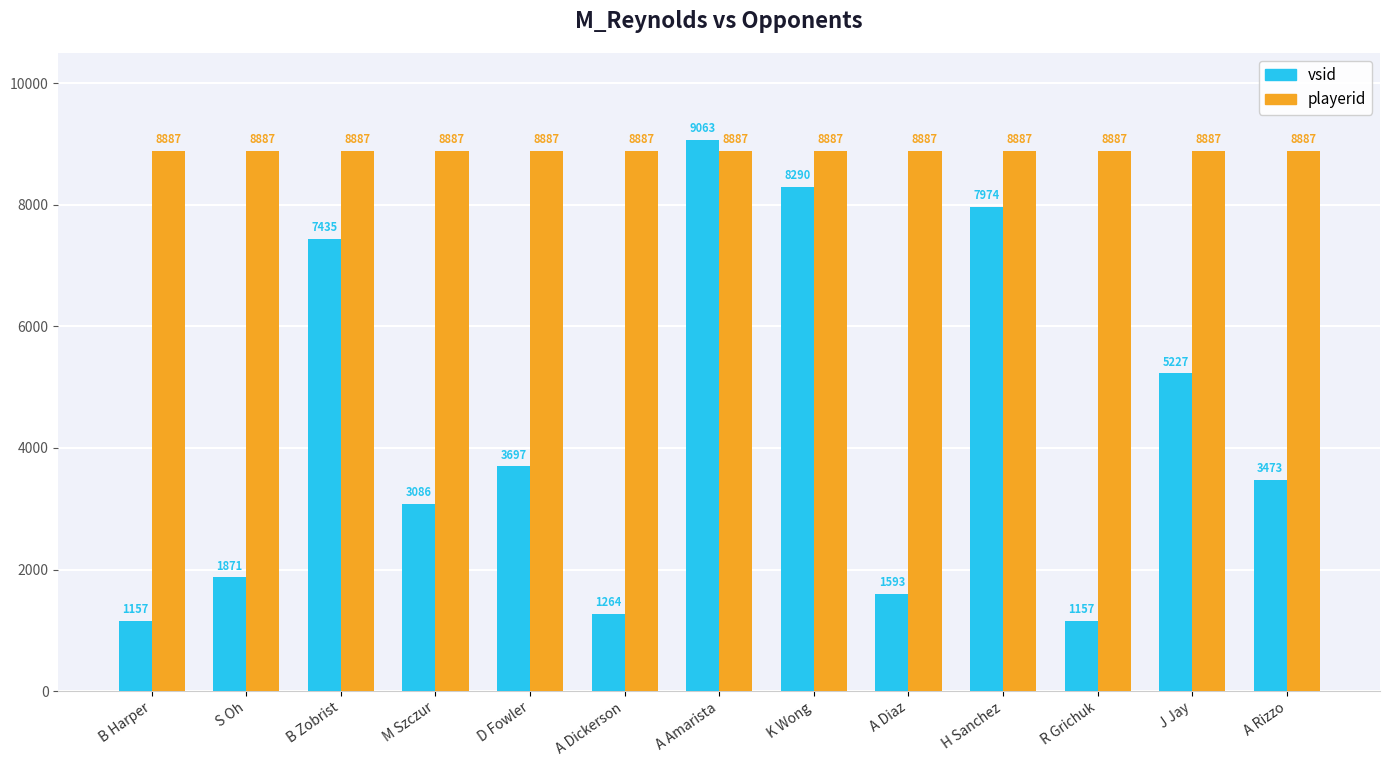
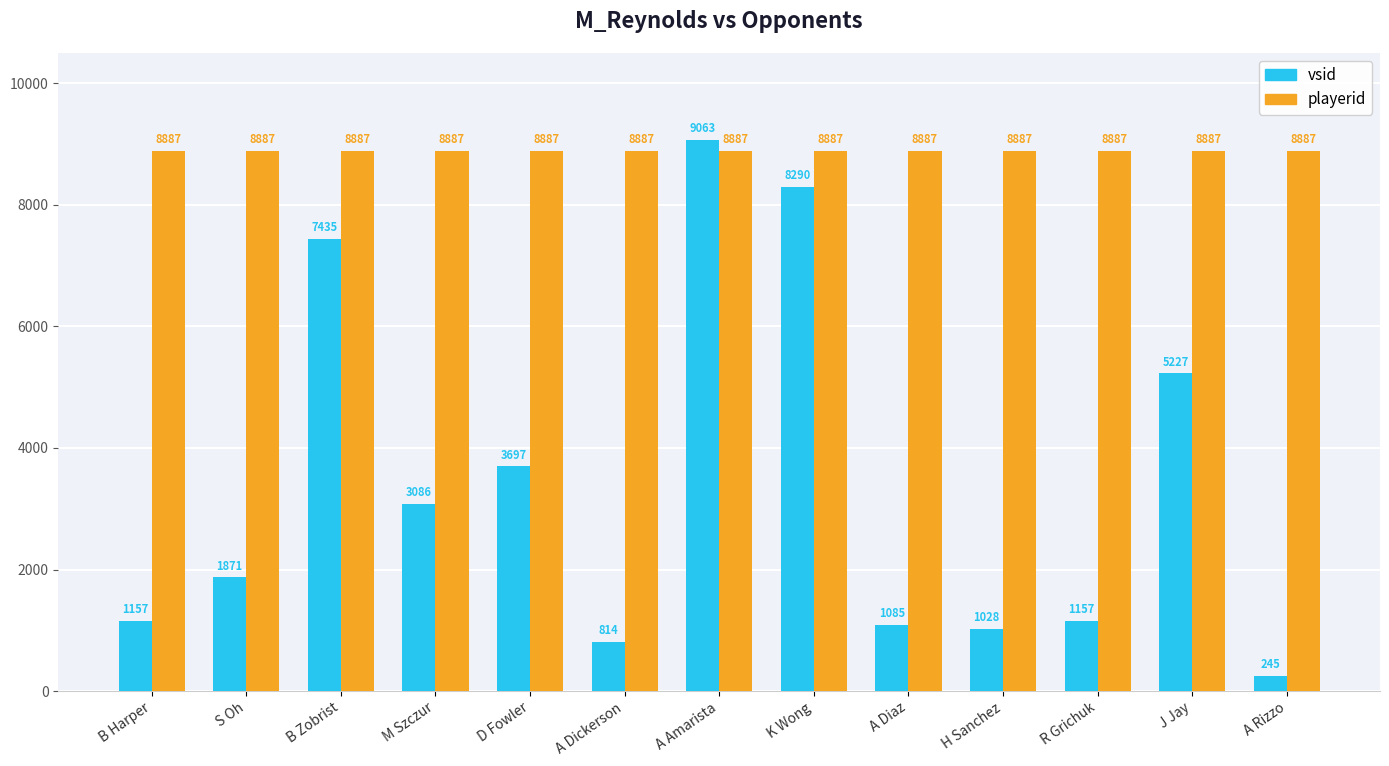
vsid, A Dickerson: 1264 -> 814
vsid, A Diaz: 1593 -> 1085
vsid, H Sanchez: 7974 -> 1028
vsid, A Rizzo: 3473 -> 245
